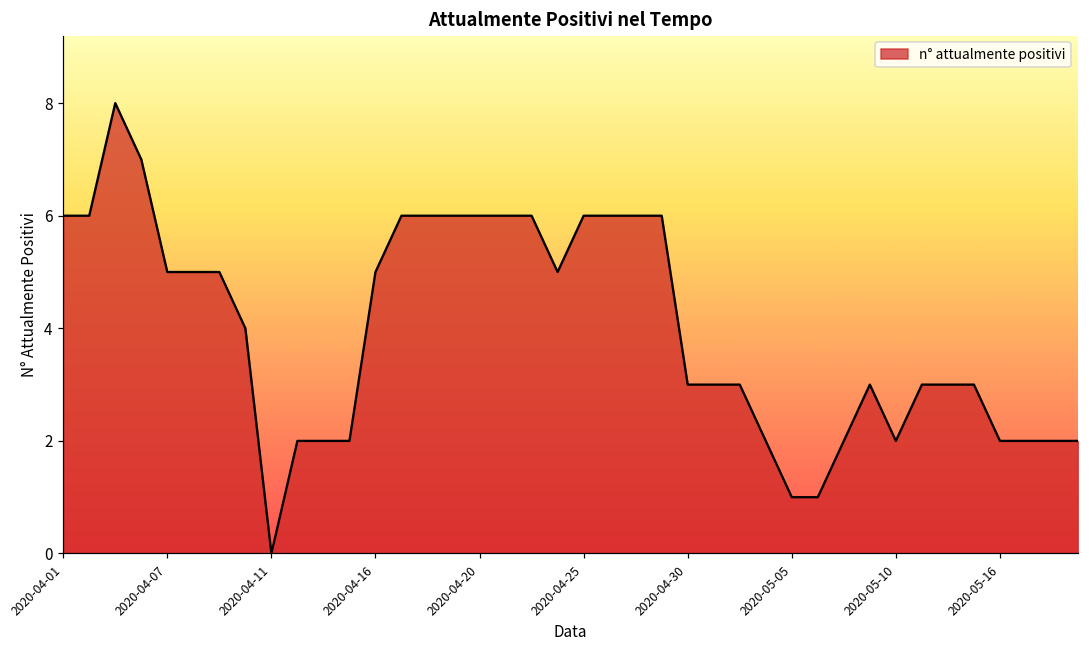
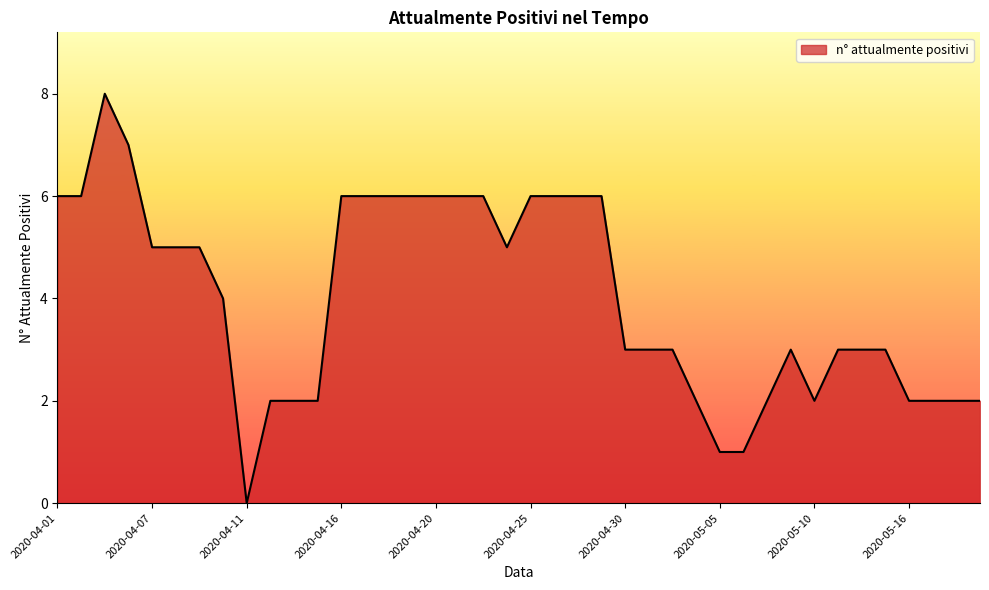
2020-04-16: 5 -> 6
